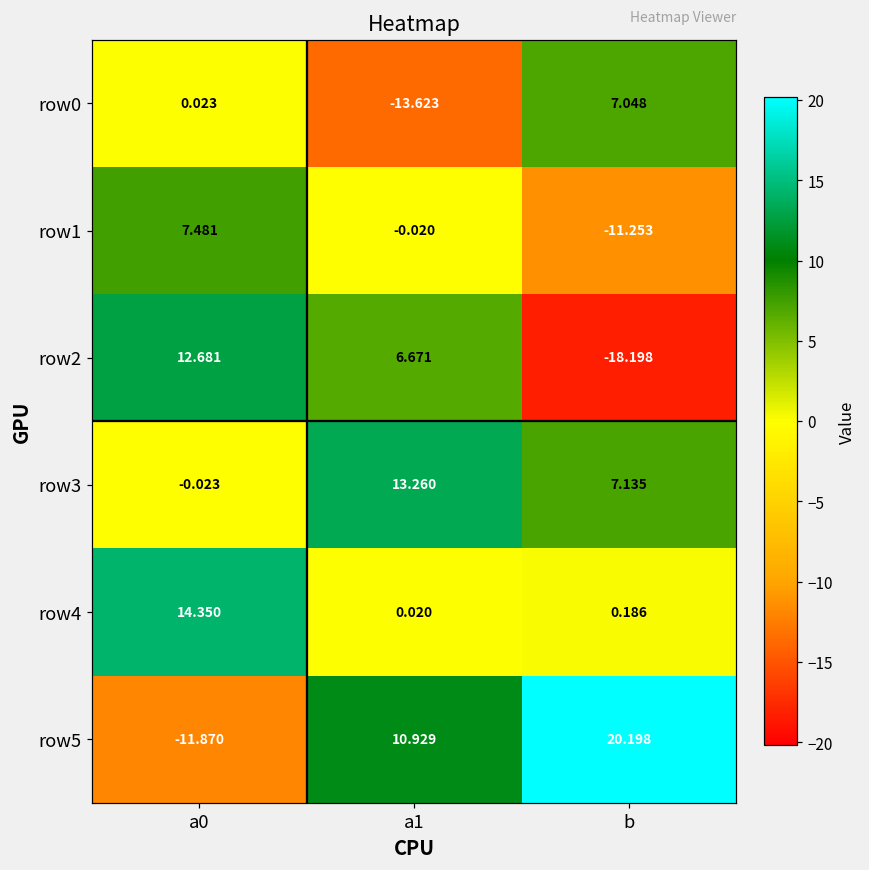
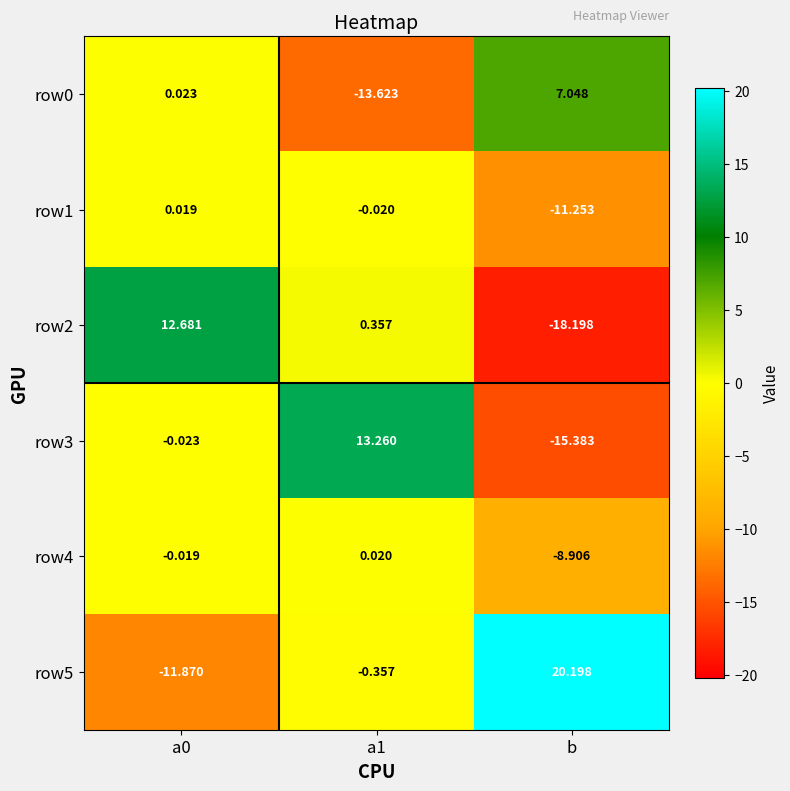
row1, a0: 7.481 -> 0.019
row2, a1: 6.671 -> 0.357
row3, b: 7.135 -> -15.383
row4, a0: 14.350 -> -0.019
row4, b: 0.186 -> -8.906
row5, a1: 10.929 -> -0.357
